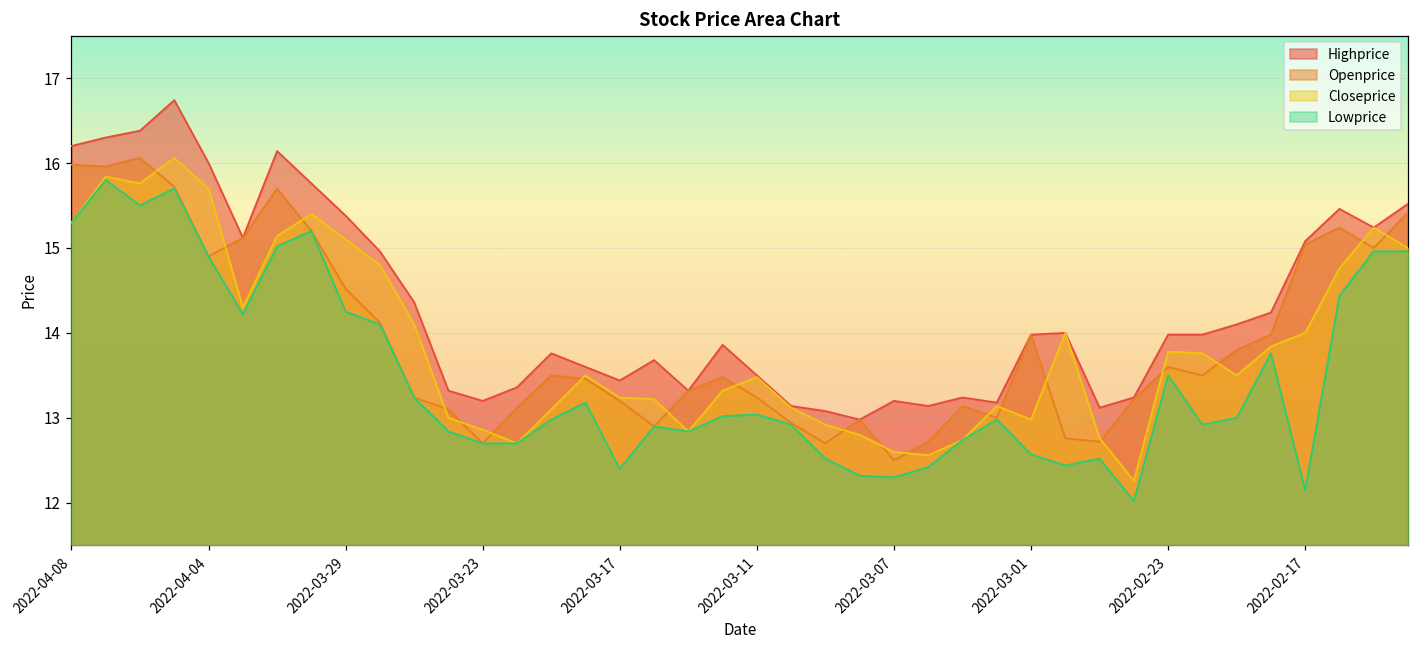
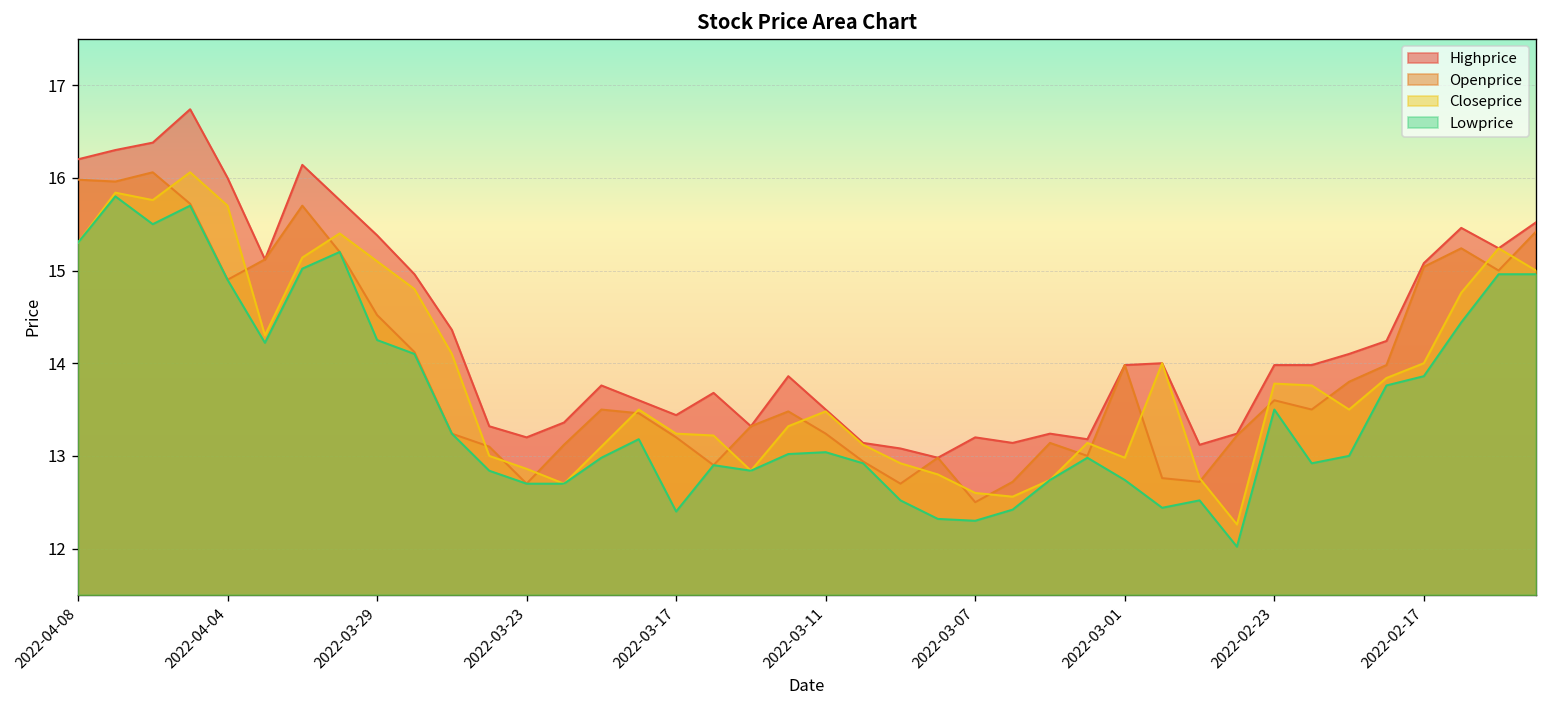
Lowprice, 2022-03-01: 12.6 -> 12.7
Lowprice, 2022-02-17: 12.2 -> 13.9
